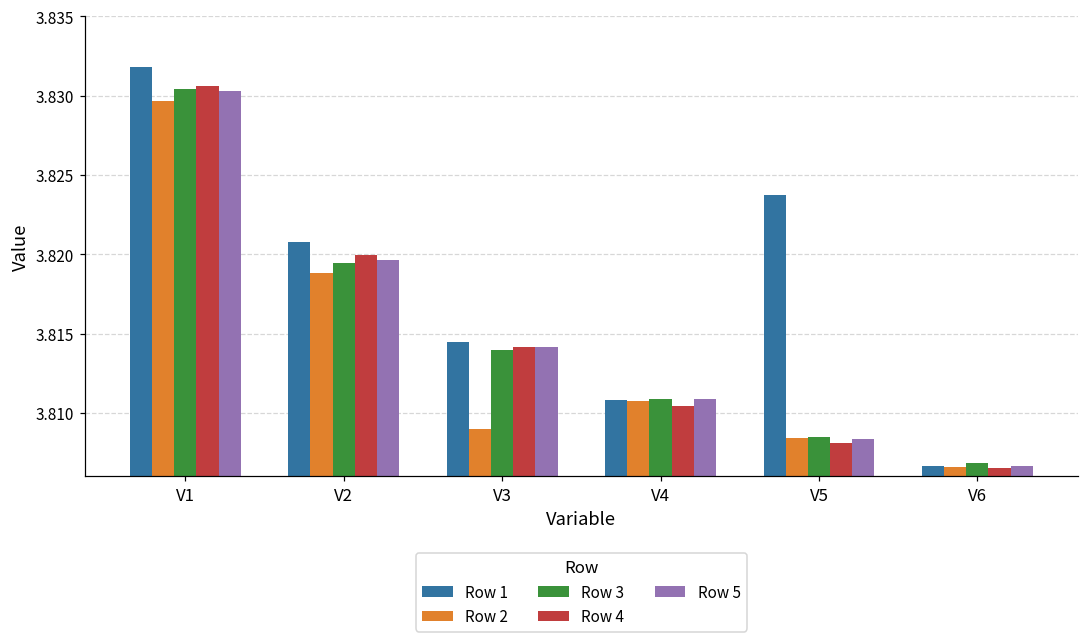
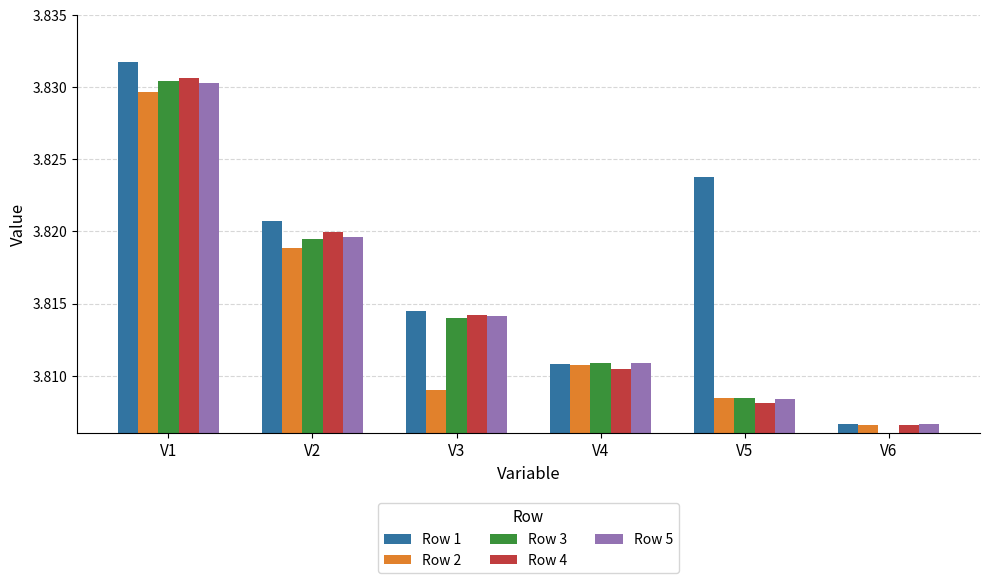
Row 3, V6: 3.8068 -> 3.8059
